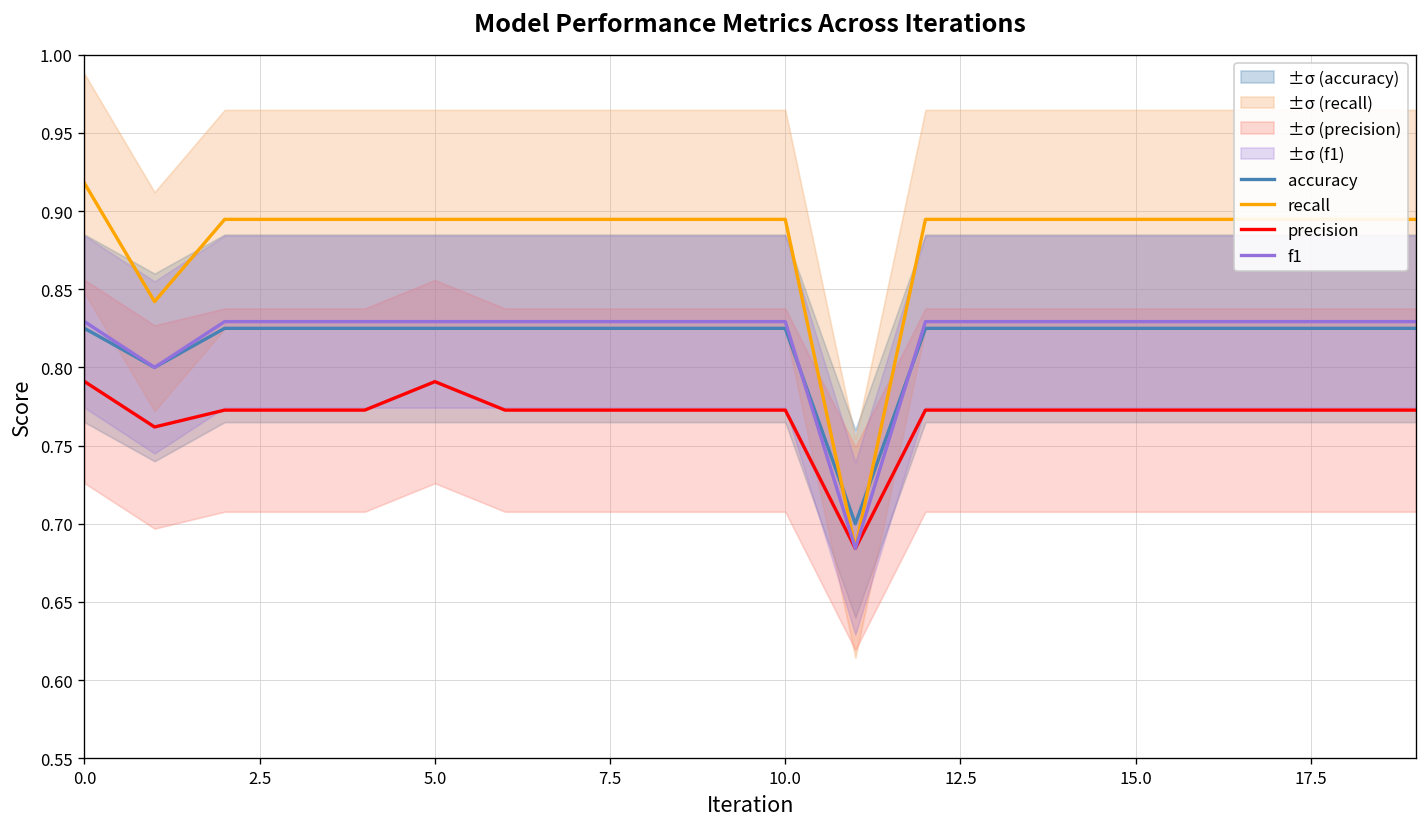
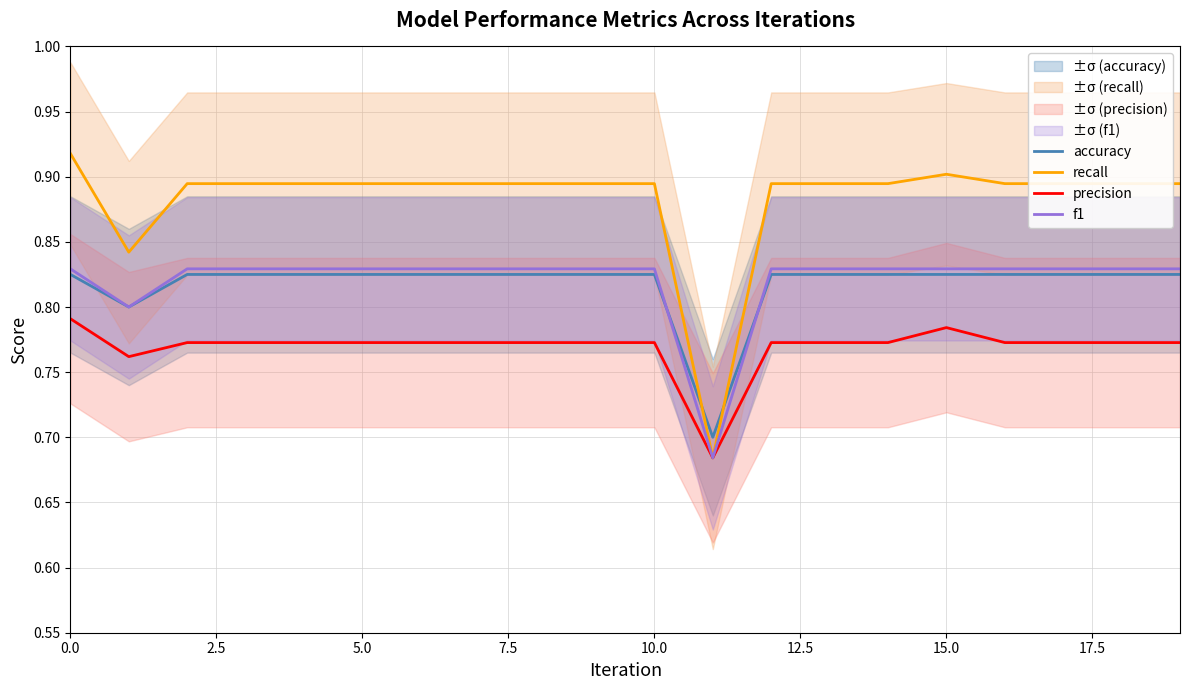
precision, 5.0: 0.791 -> 0.773
recall, 15.0: 0.895 -> 0.902
precision, 15.0: 0.773 -> 0.784
